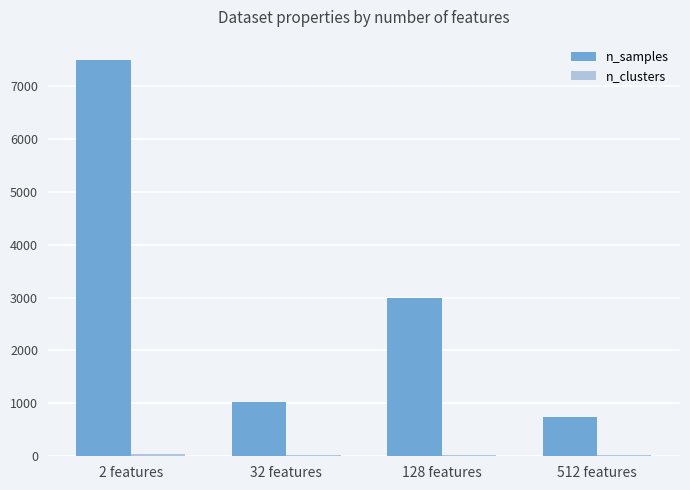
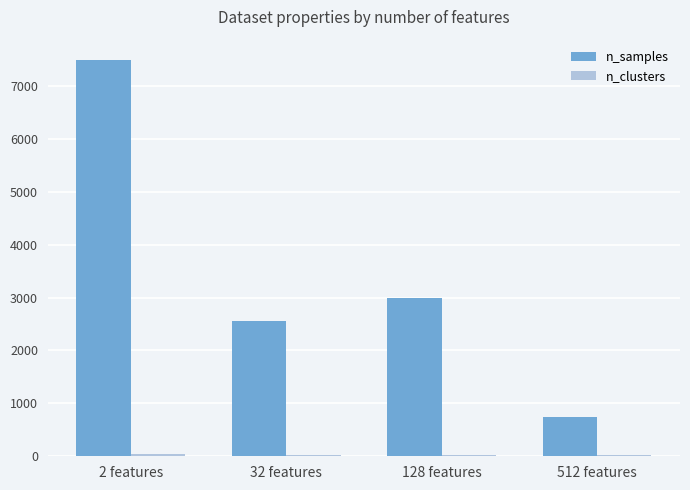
n_samples, 32 features: 1000 -> 2500
